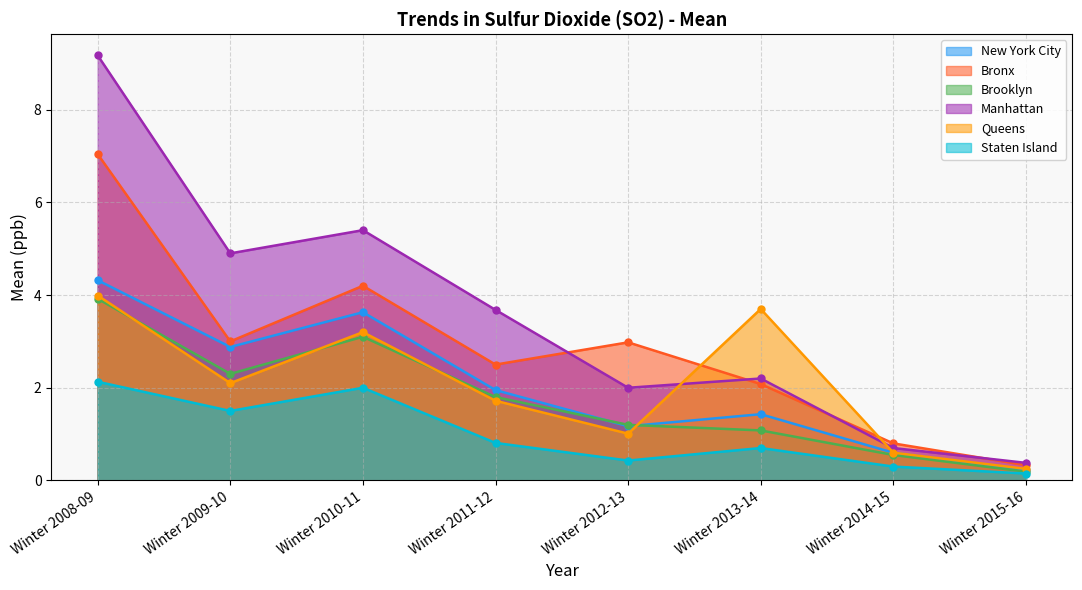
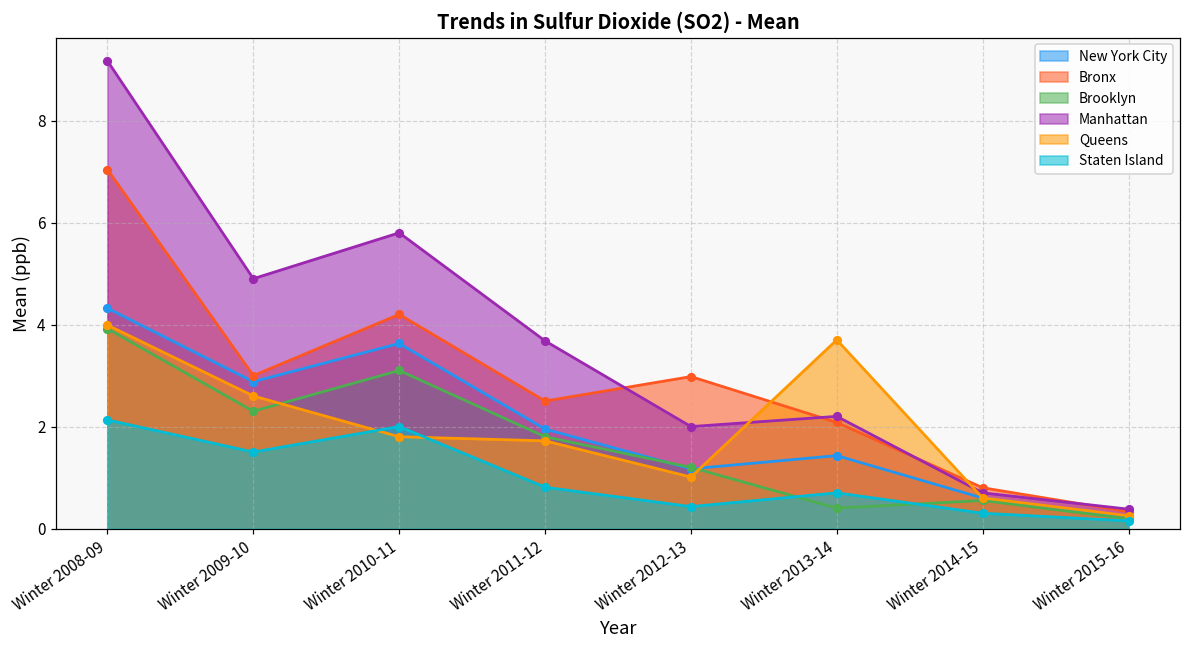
Queens, Winter 2009-10: 2.1 -> 2.6
Manhattan, Winter 2010-11: 5.4 -> 5.8
Queens, Winter 2010-11: 3.2 -> 1.8
Brooklyn, Winter 2013-14: 1.1 -> 0.4
